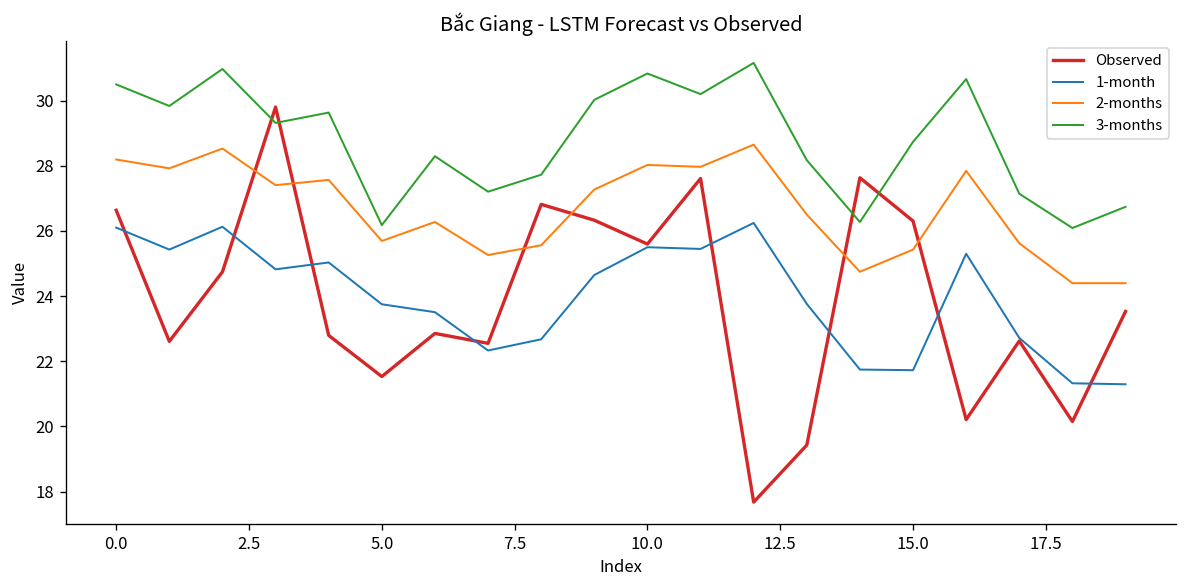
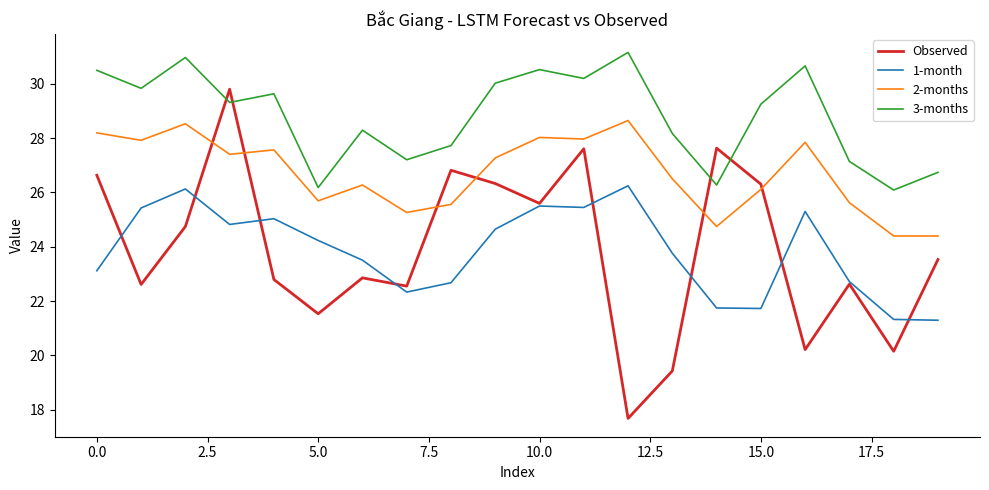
1-month, 0.0: 26.1 -> 23.1
1-month, 5.0: 23.7 -> 24.2
3-months, 10.0: 30.8 -> 30.5
2-months, 15.0: 25.4 -> 26.1
3-months, 15.0: 28.7 -> 29.2
